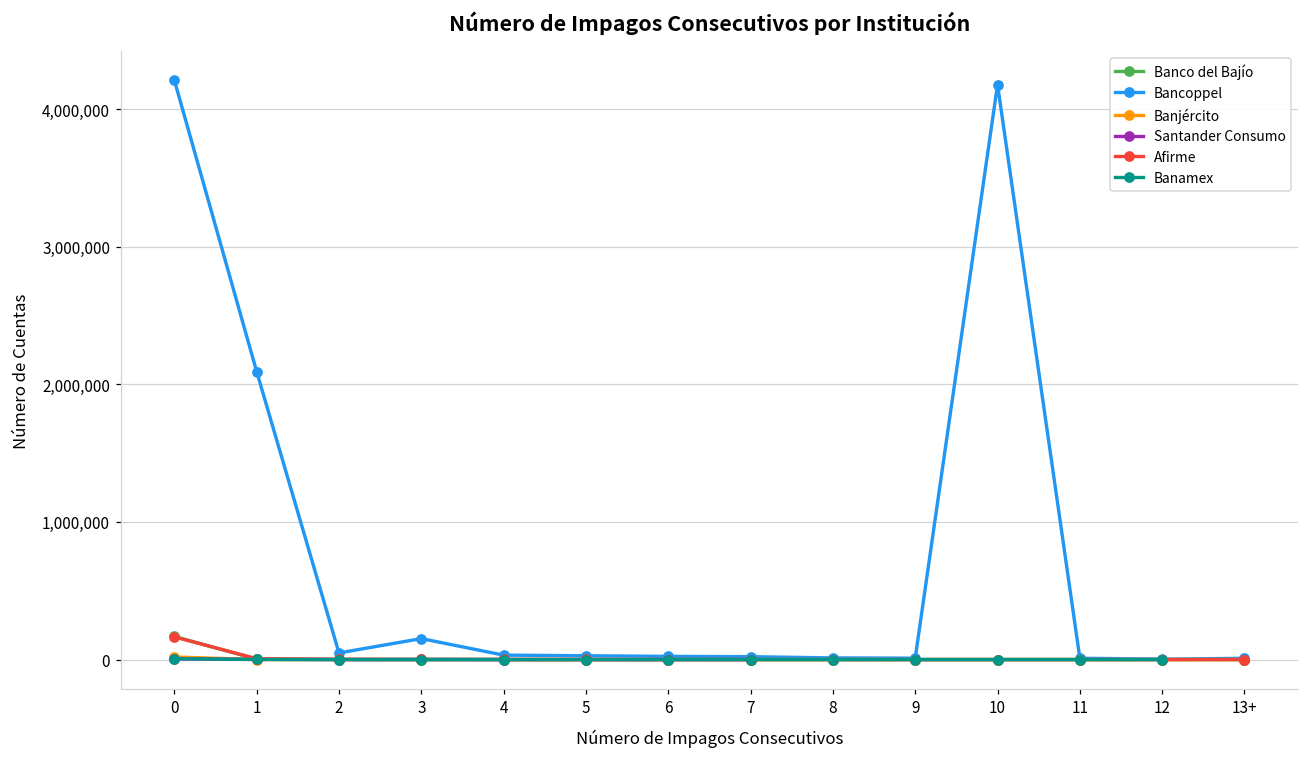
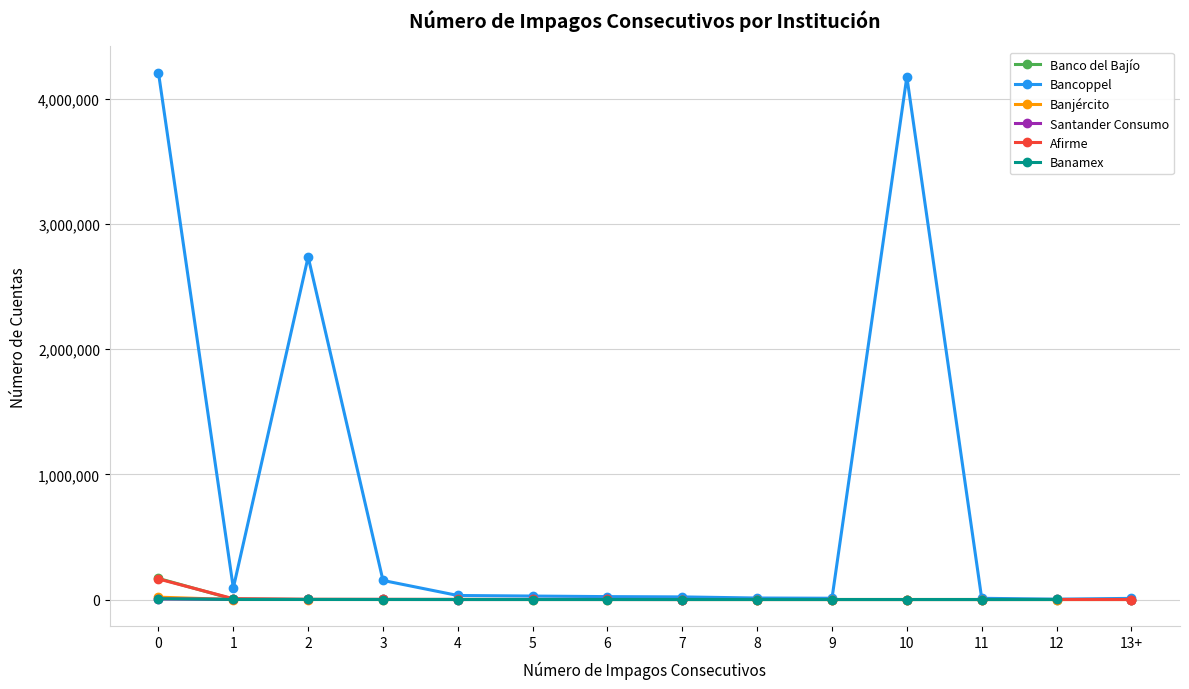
Bancoppel, 1: 2,090,000 -> 90,000
Bancoppel, 2: 50,000 -> 2,740,000
